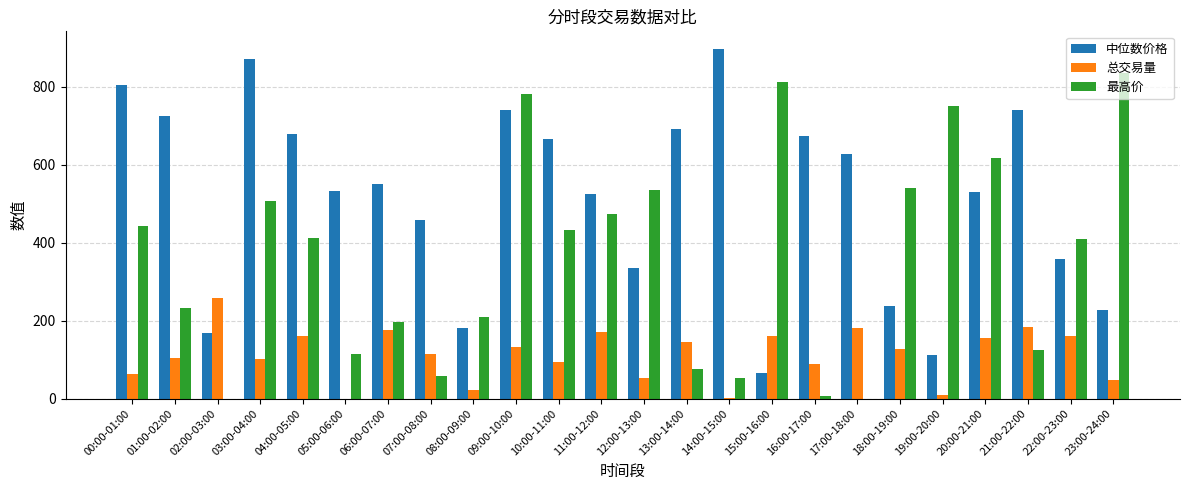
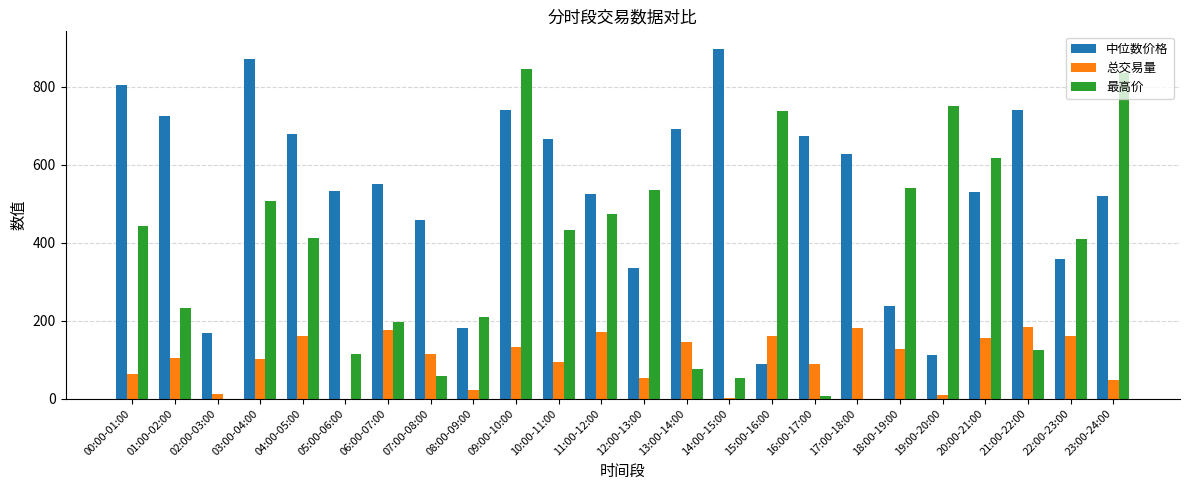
总交易量, 02:00-03:00: 260 -> 10
最高价, 09:00-10:00: 780 -> 840
中位数价格, 15:00-16:00: 70 -> 90
最高价, 15:00-16:00: 810 -> 740
中位数价格, 23:00-24:00: 230 -> 520
